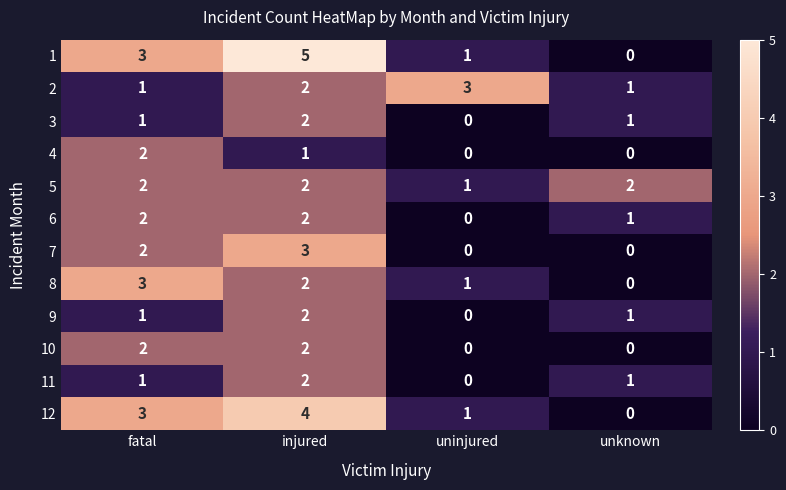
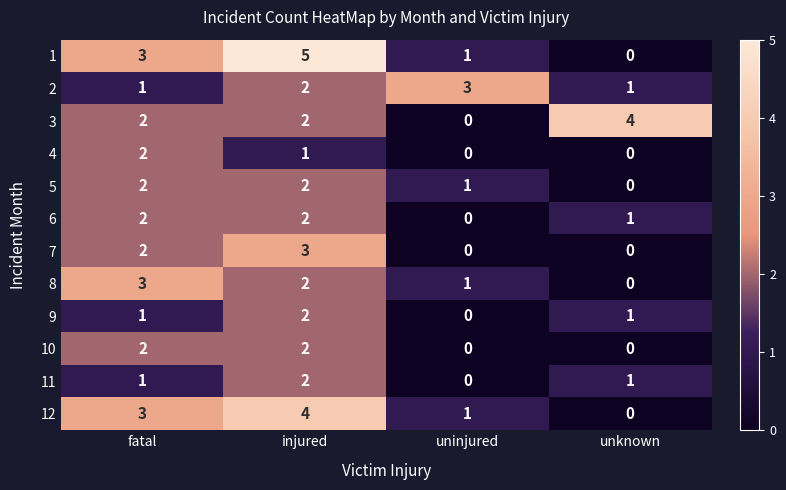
3, fatal: 1 -> 2
3, unknown: 1 -> 4
5, unknown: 2 -> 0
